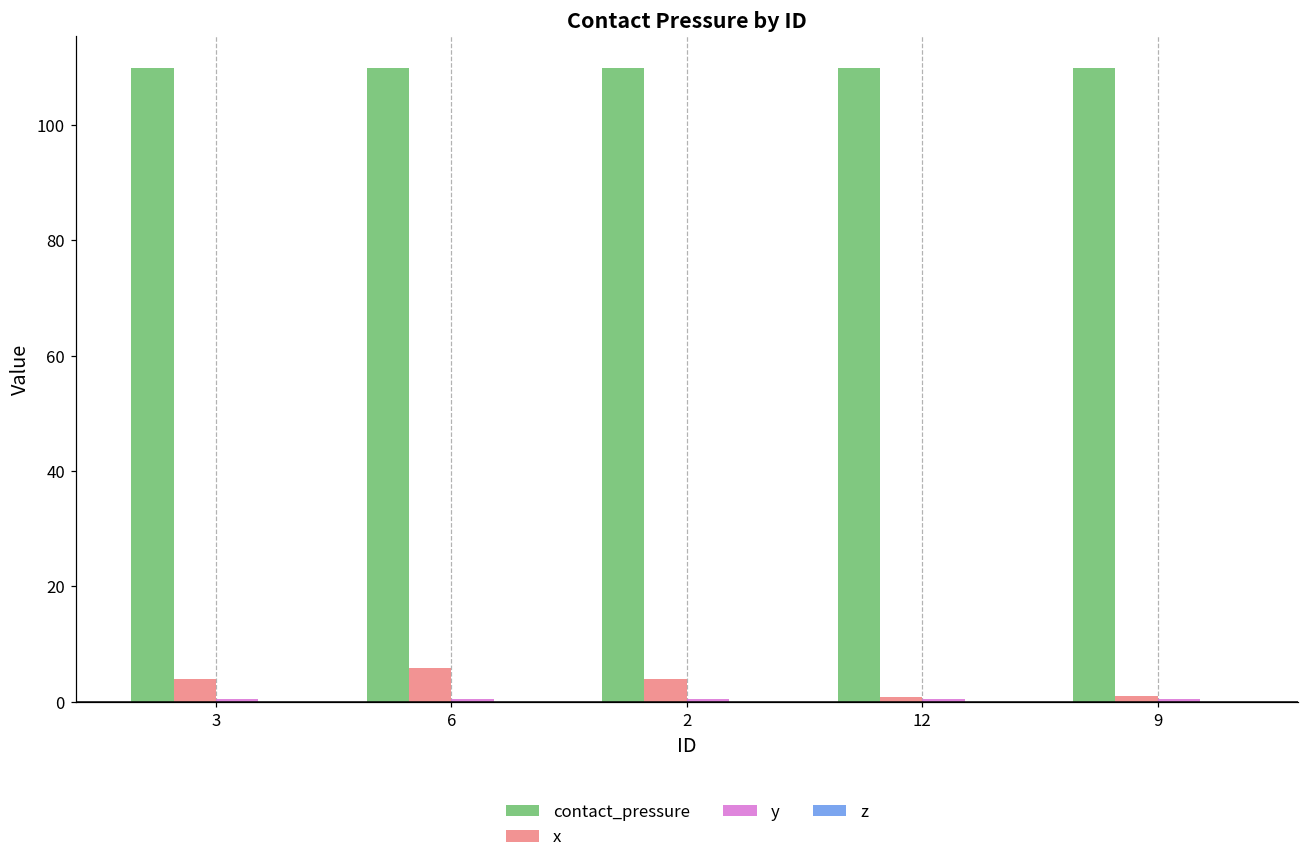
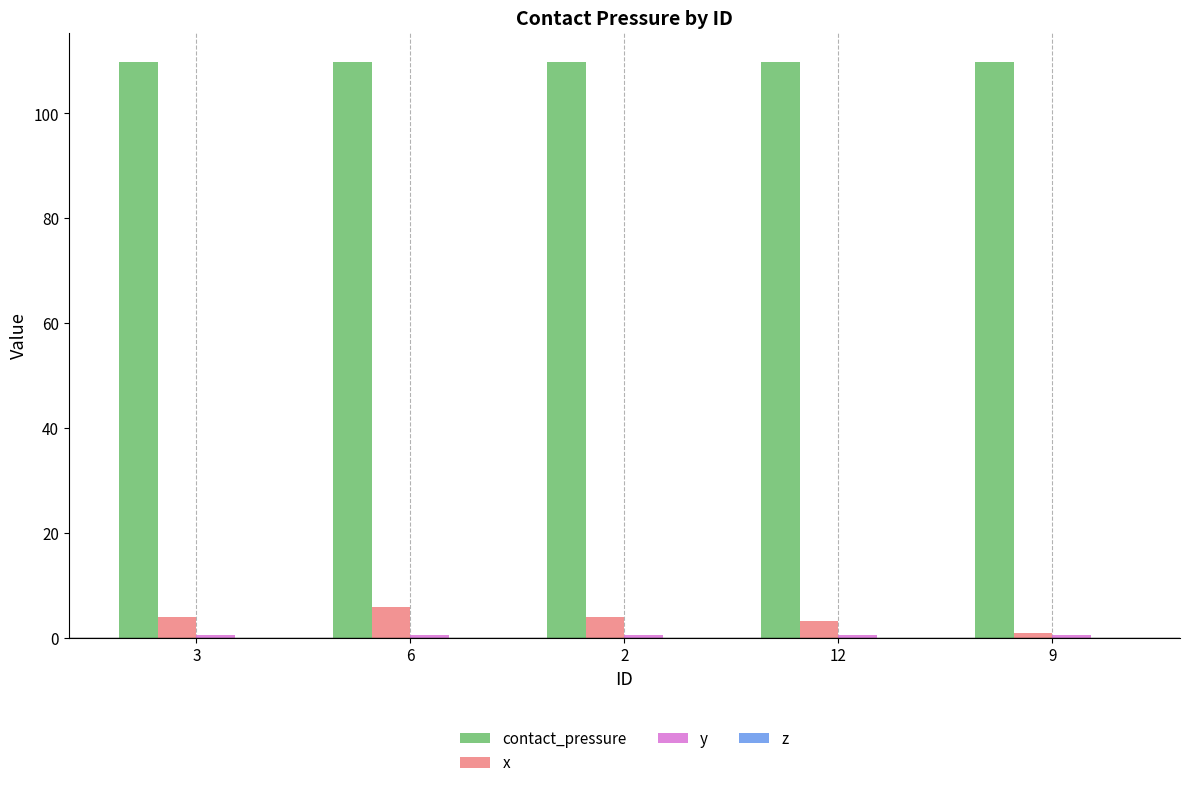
x, 12: 1 -> 3
